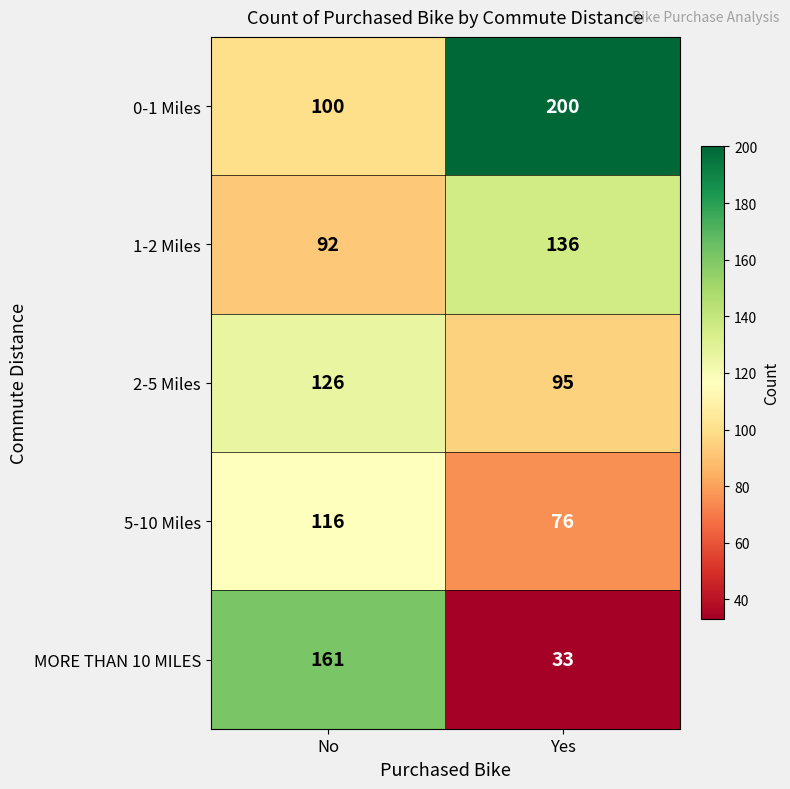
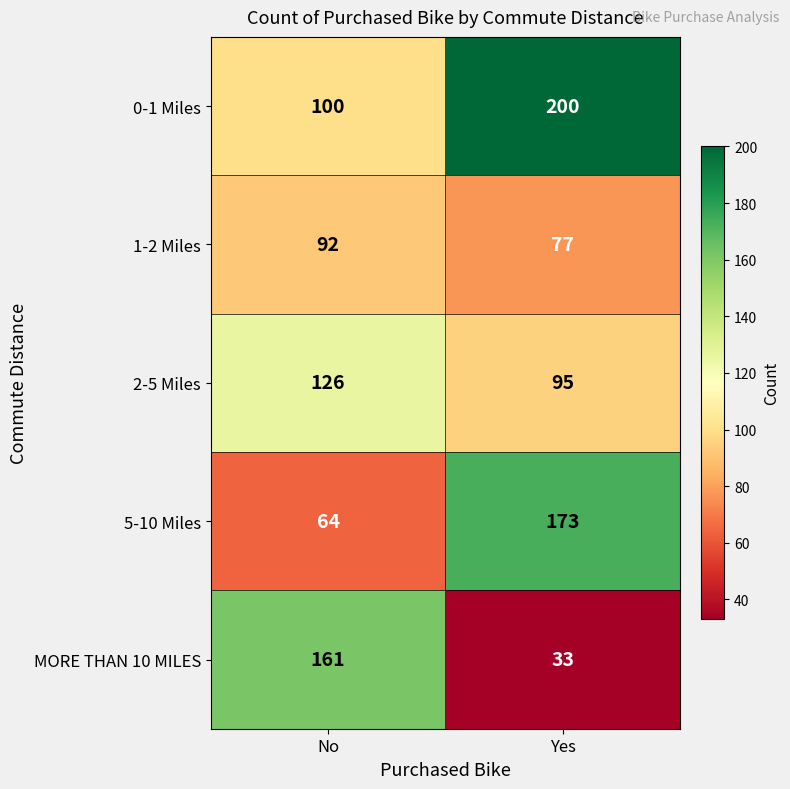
1-2 Miles, Yes: 136 -> 77
5-10 Miles, No: 116 -> 64
5-10 Miles, Yes: 76 -> 173
